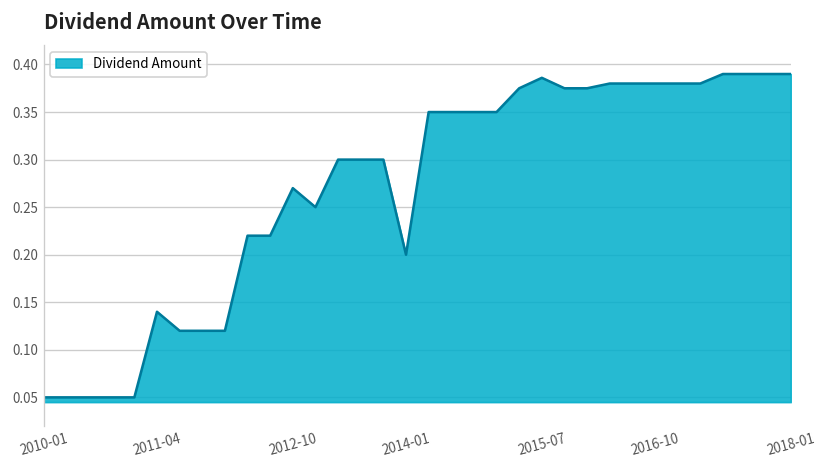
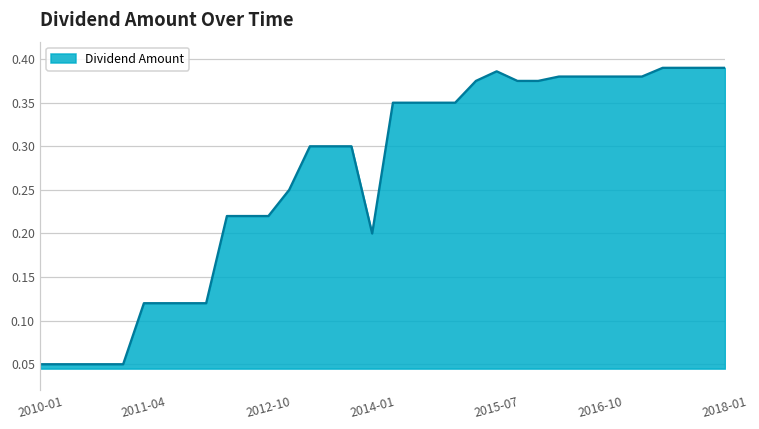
2011-04: 0.14 -> 0.12
2012-10: 0.27 -> 0.22
